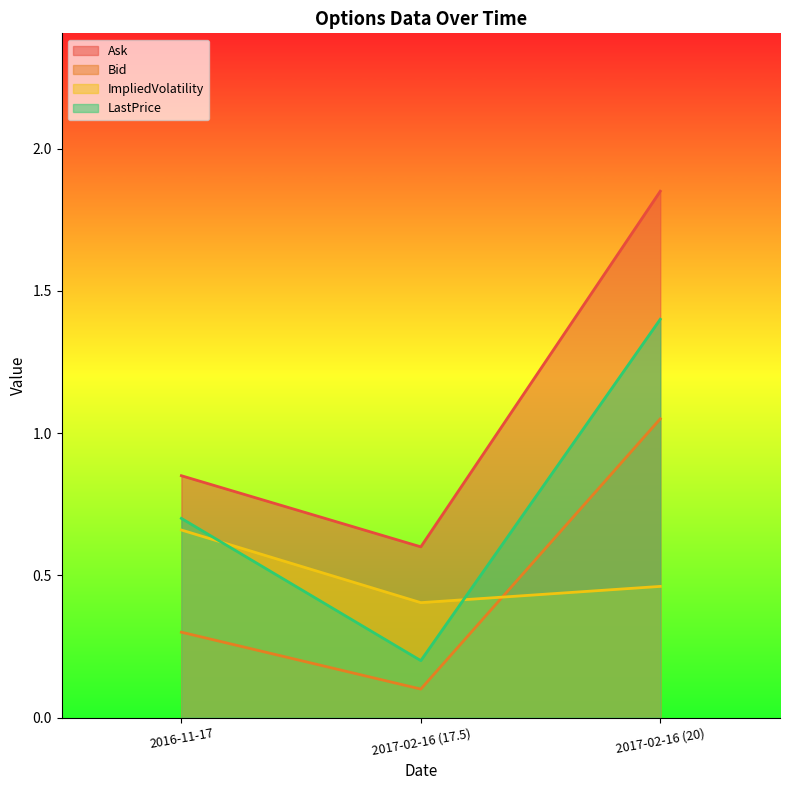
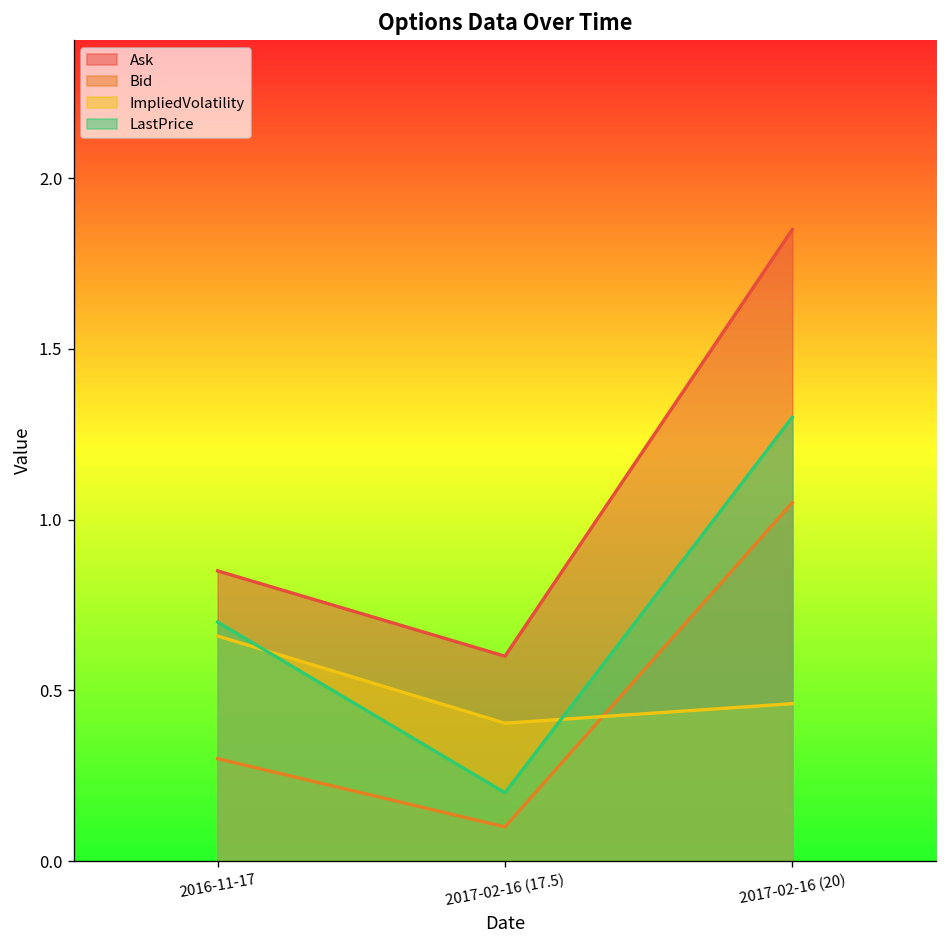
LastPrice, 2017-02-16 (20): 1.4 -> 1.3
